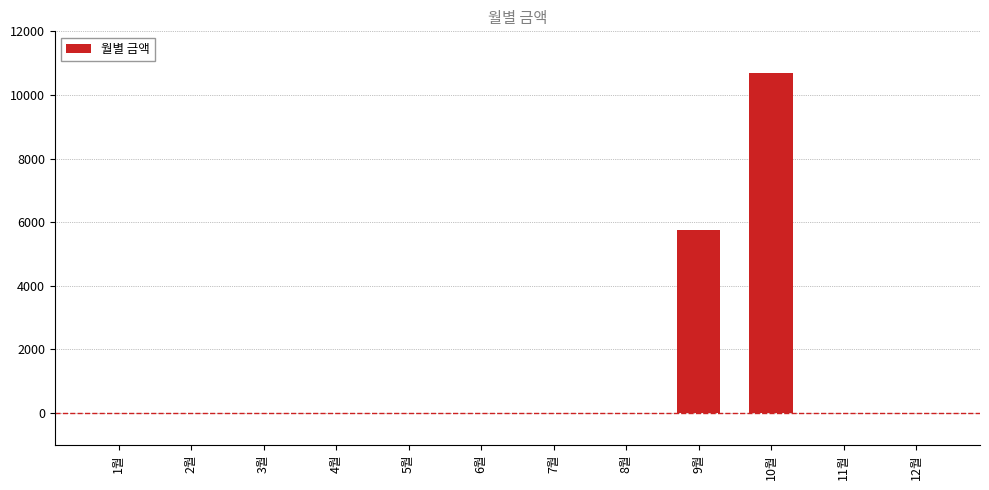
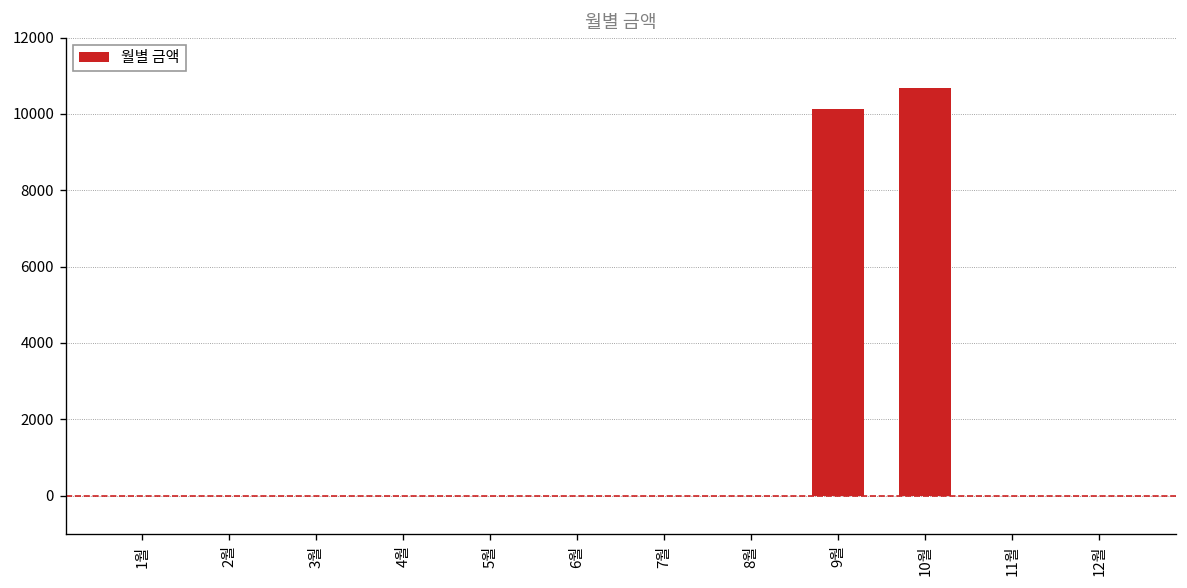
9월: 5800 -> 10100
